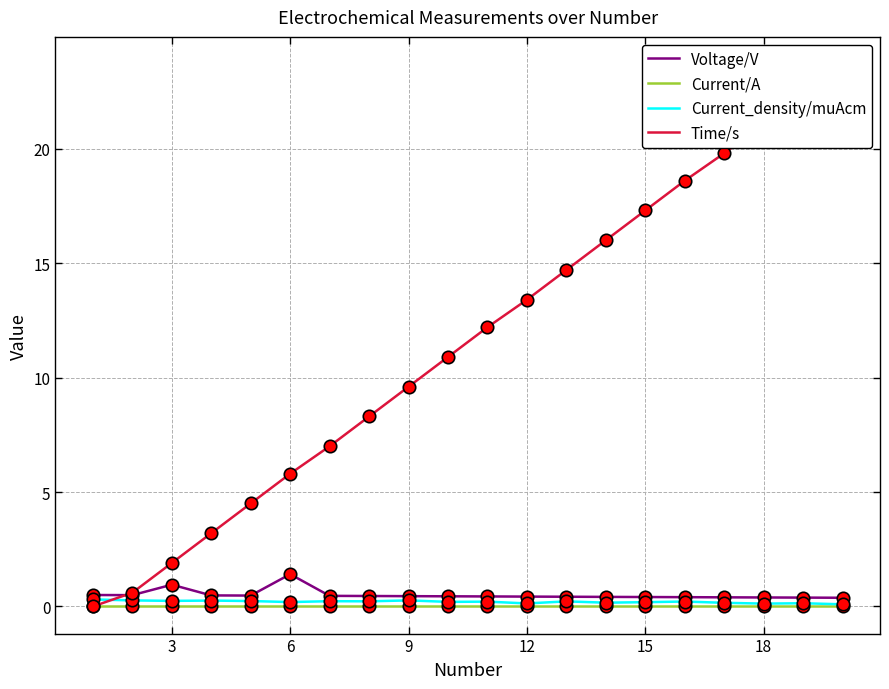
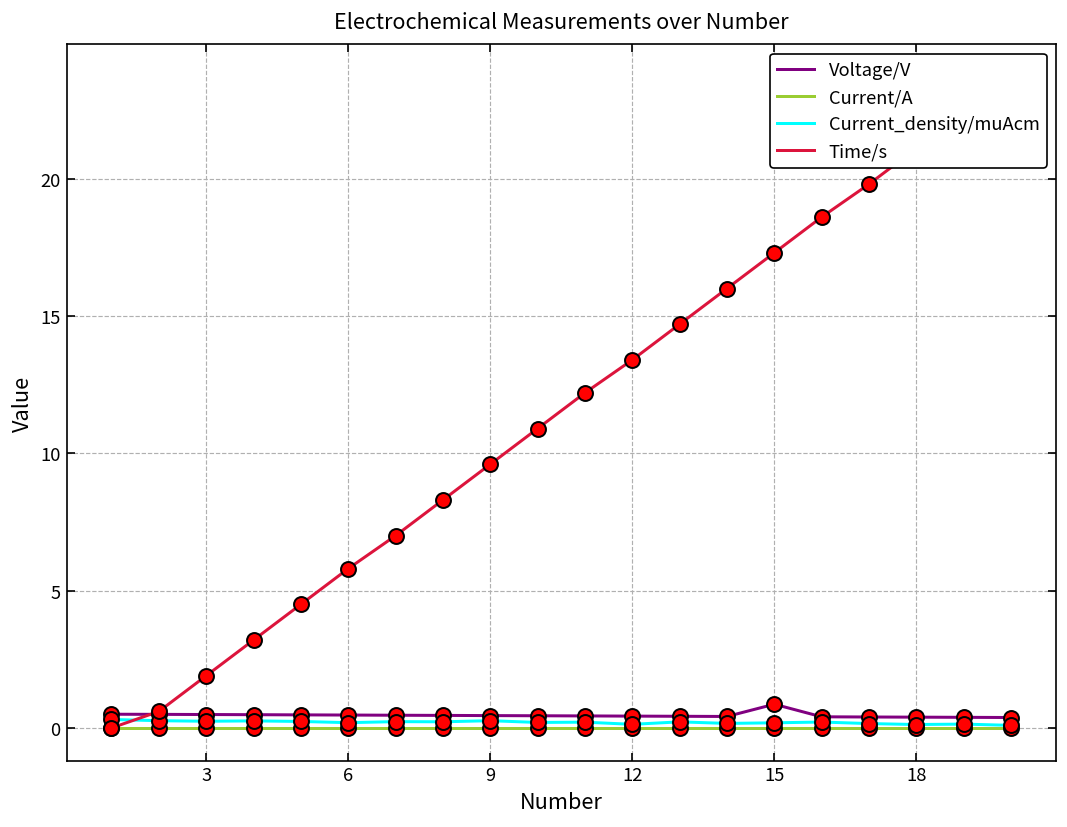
Voltage/V, 3: 1.0 -> 0.5
Voltage/V, 6: 1.4 -> 0.5
Voltage/V, 15: 0.4 -> 0.9
